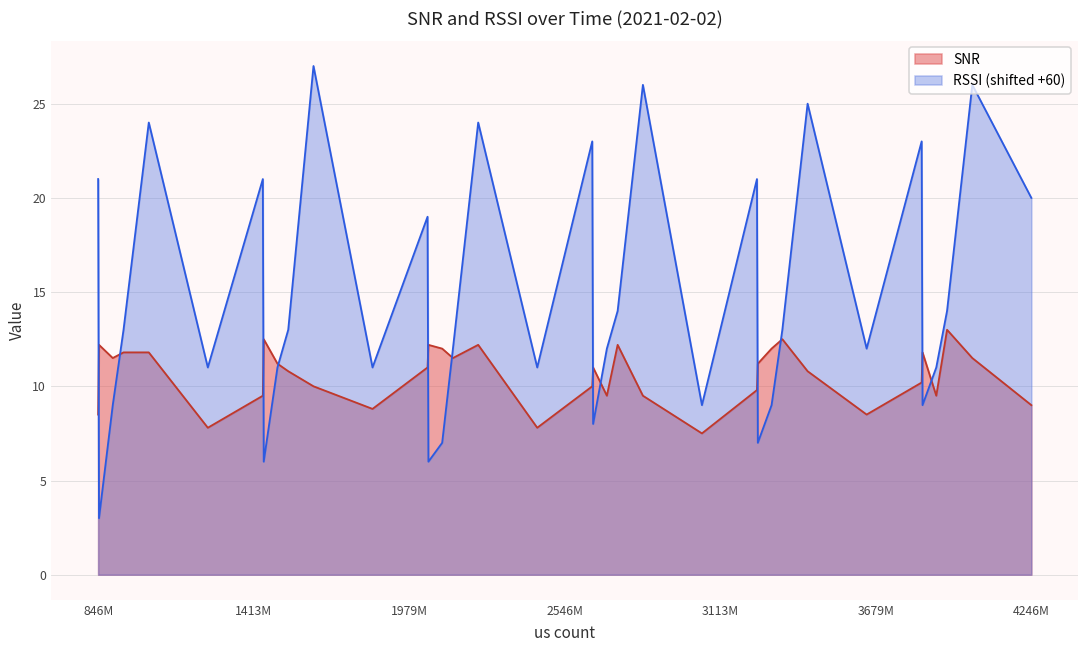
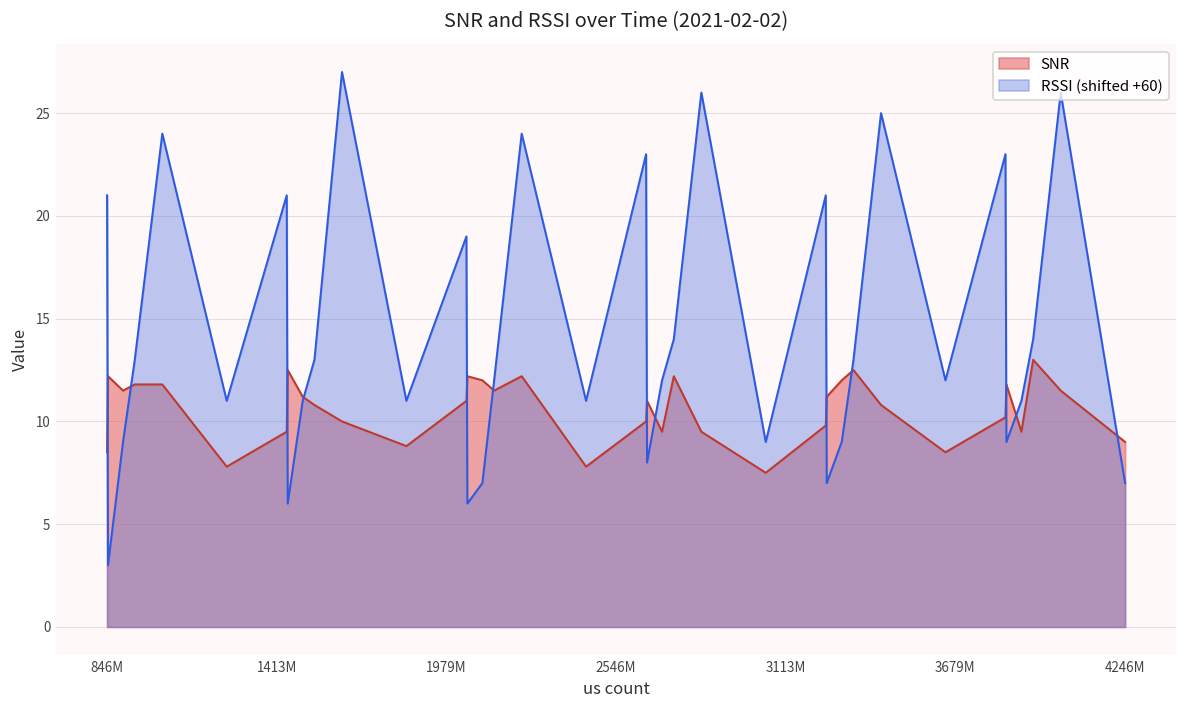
RSSI (shifted +60), 4246M: 20.0 -> 7.0
